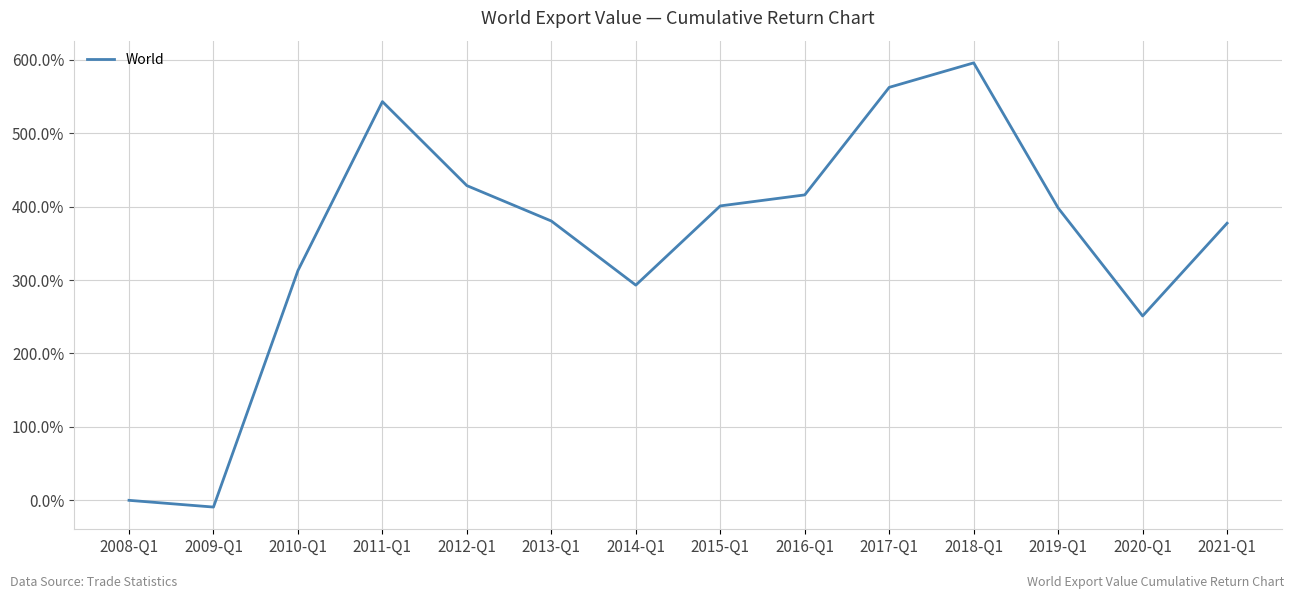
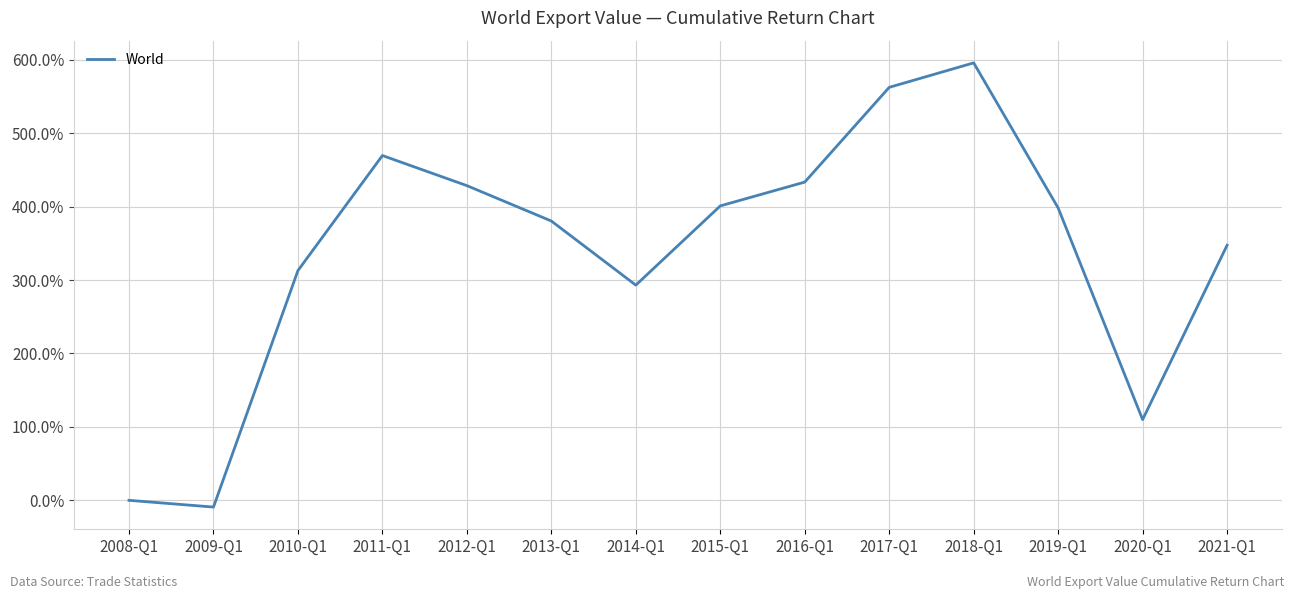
2011-Q1: 540% -> 470%
2016-Q1: 420% -> 430%
2020-Q1: 250% -> 110%
2021-Q1: 380% -> 350%
